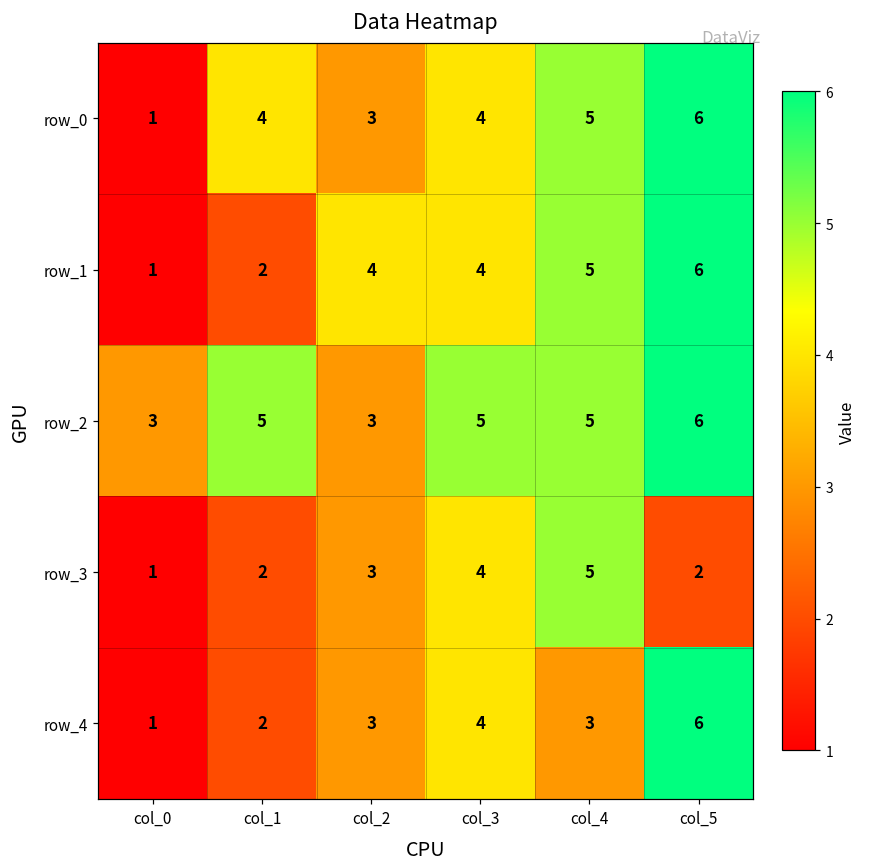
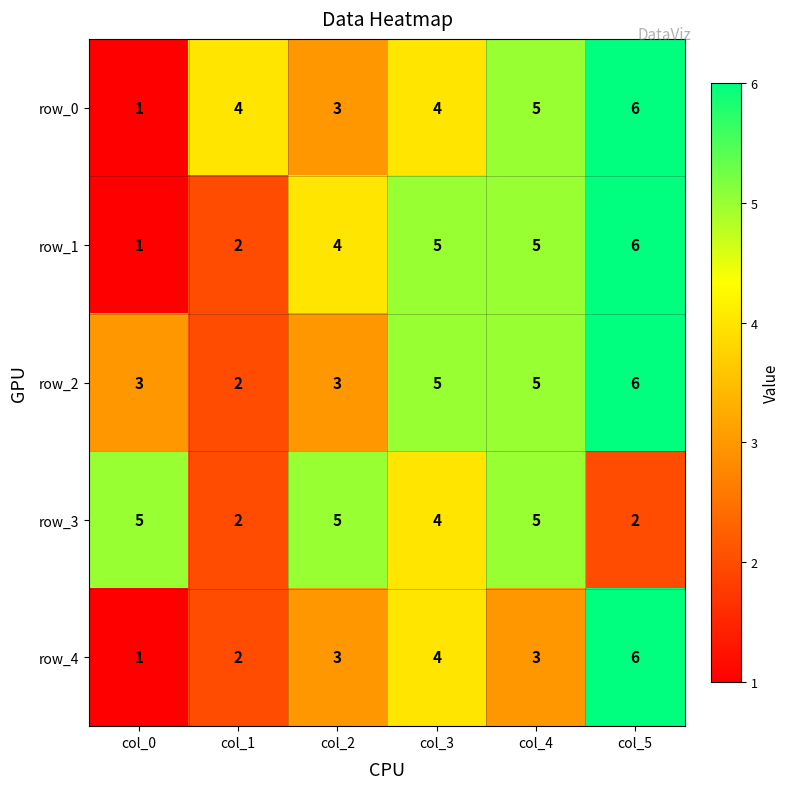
row_1, col_3: 4 -> 5
row_2, col_1: 5 -> 2
row_3, col_0: 1 -> 5
row_3, col_2: 3 -> 5
